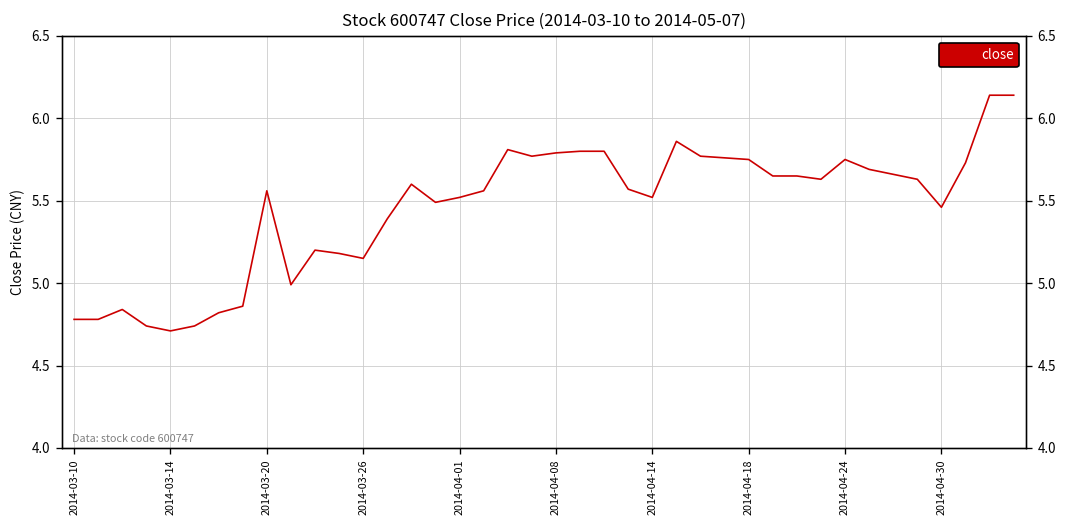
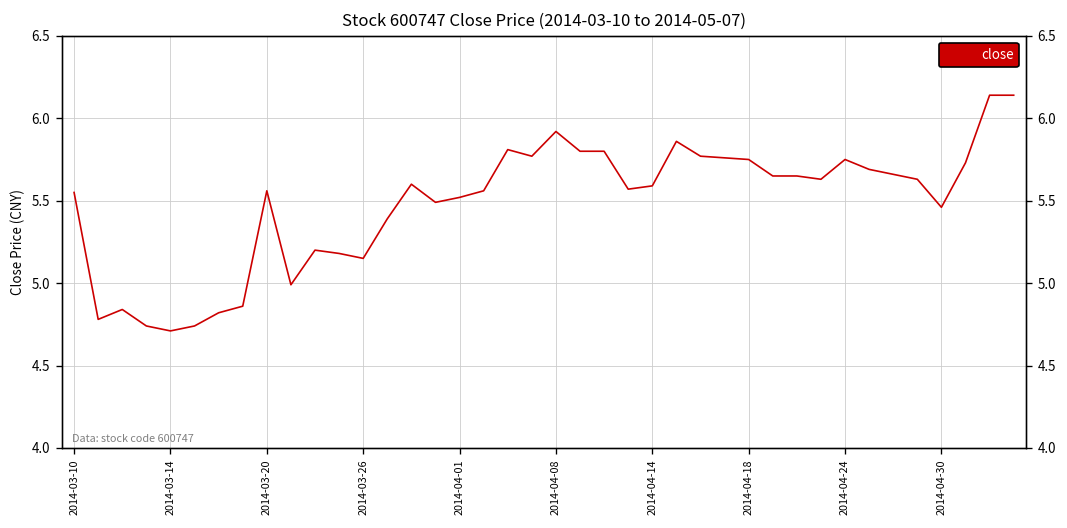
2014-03-10: 4.78 -> 5.55
2014-04-08: 5.79 -> 5.92
2014-04-14: 5.52 -> 5.59
